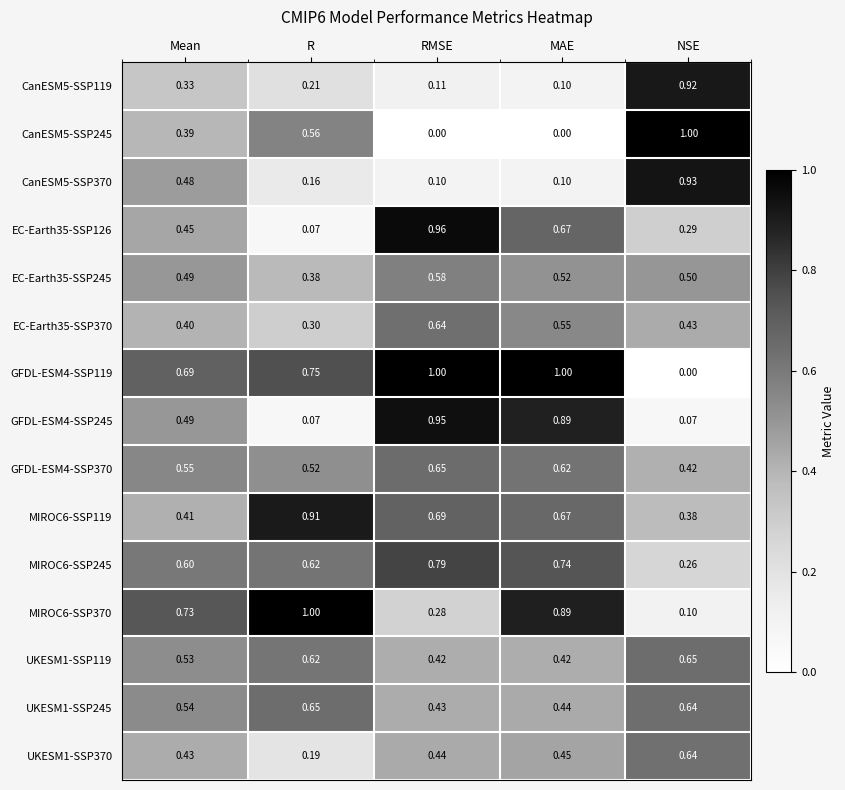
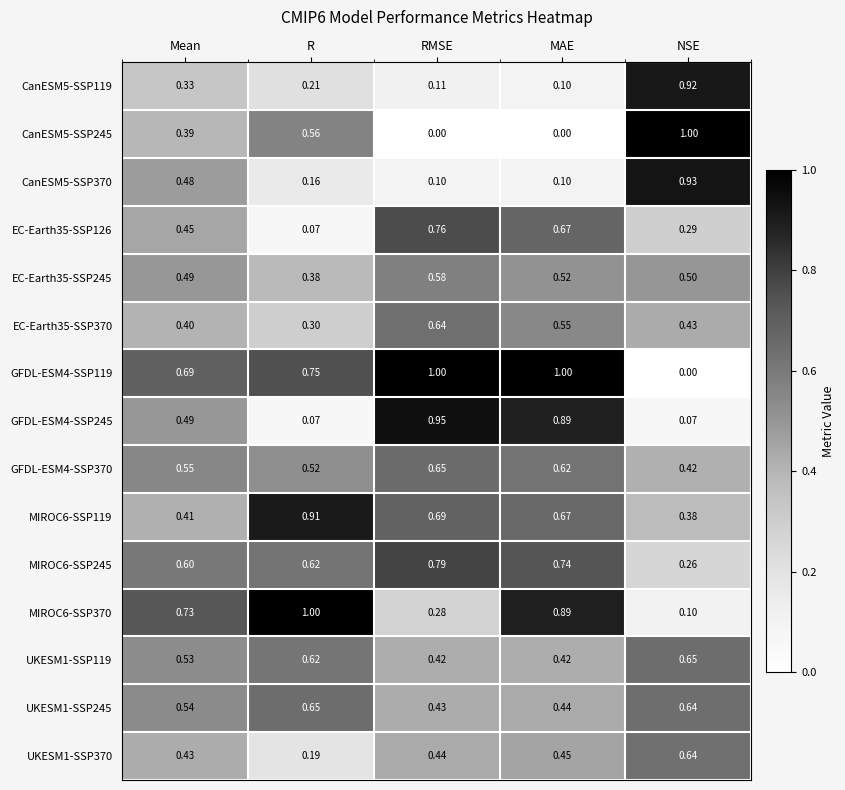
EC-Earth35-SSP126, RMSE: 0.96 -> 0.76
